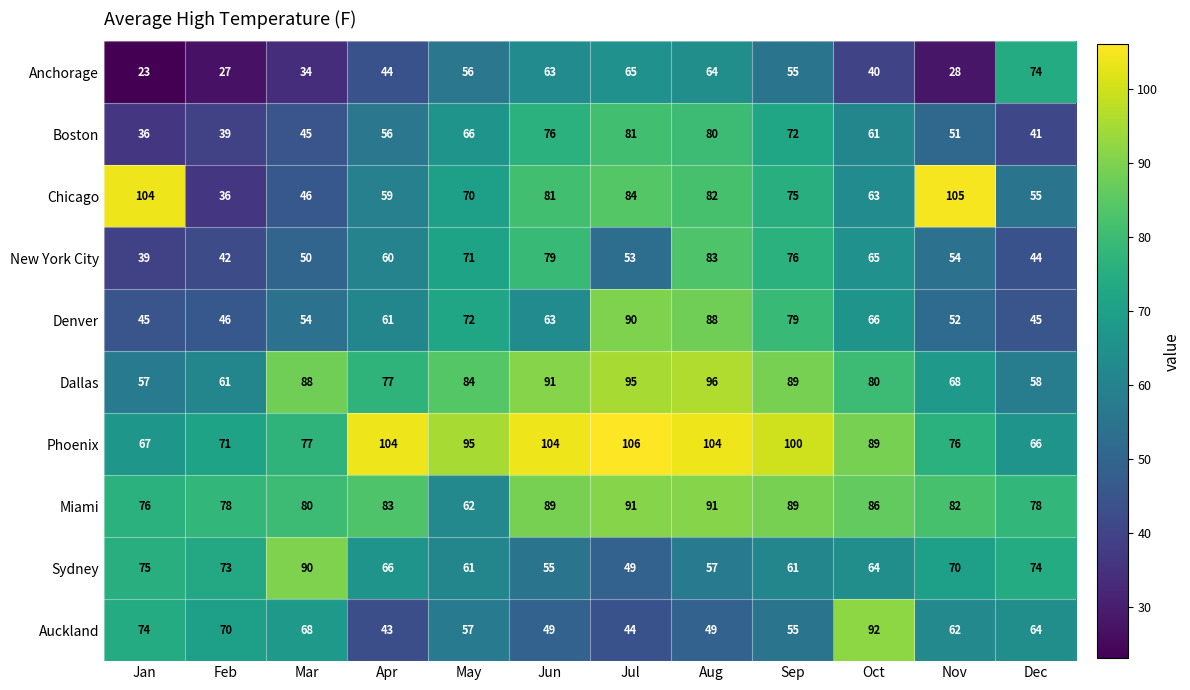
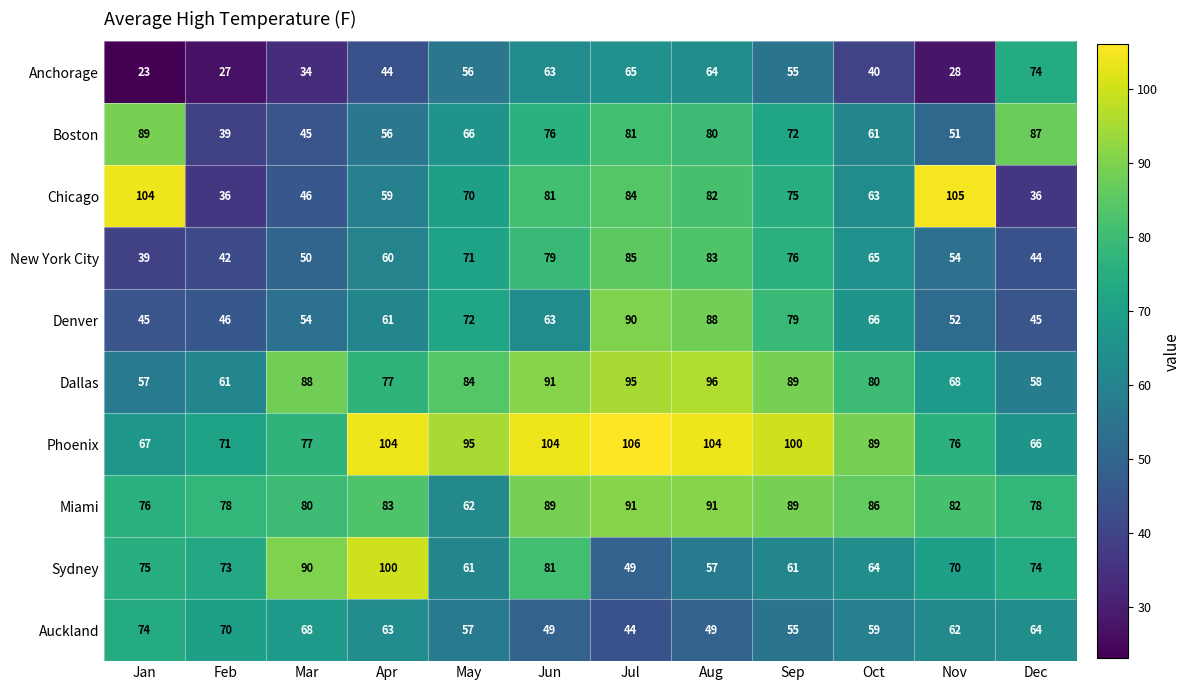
Boston, Jan: 36 -> 89
Boston, Dec: 41 -> 87
Chicago, Dec: 55 -> 36
New York City, Jul: 53 -> 85
Sydney, Apr: 66 -> 100
Sydney, Jun: 55 -> 81
Auckland, Apr: 43 -> 63
Auckland, Oct: 92 -> 59
